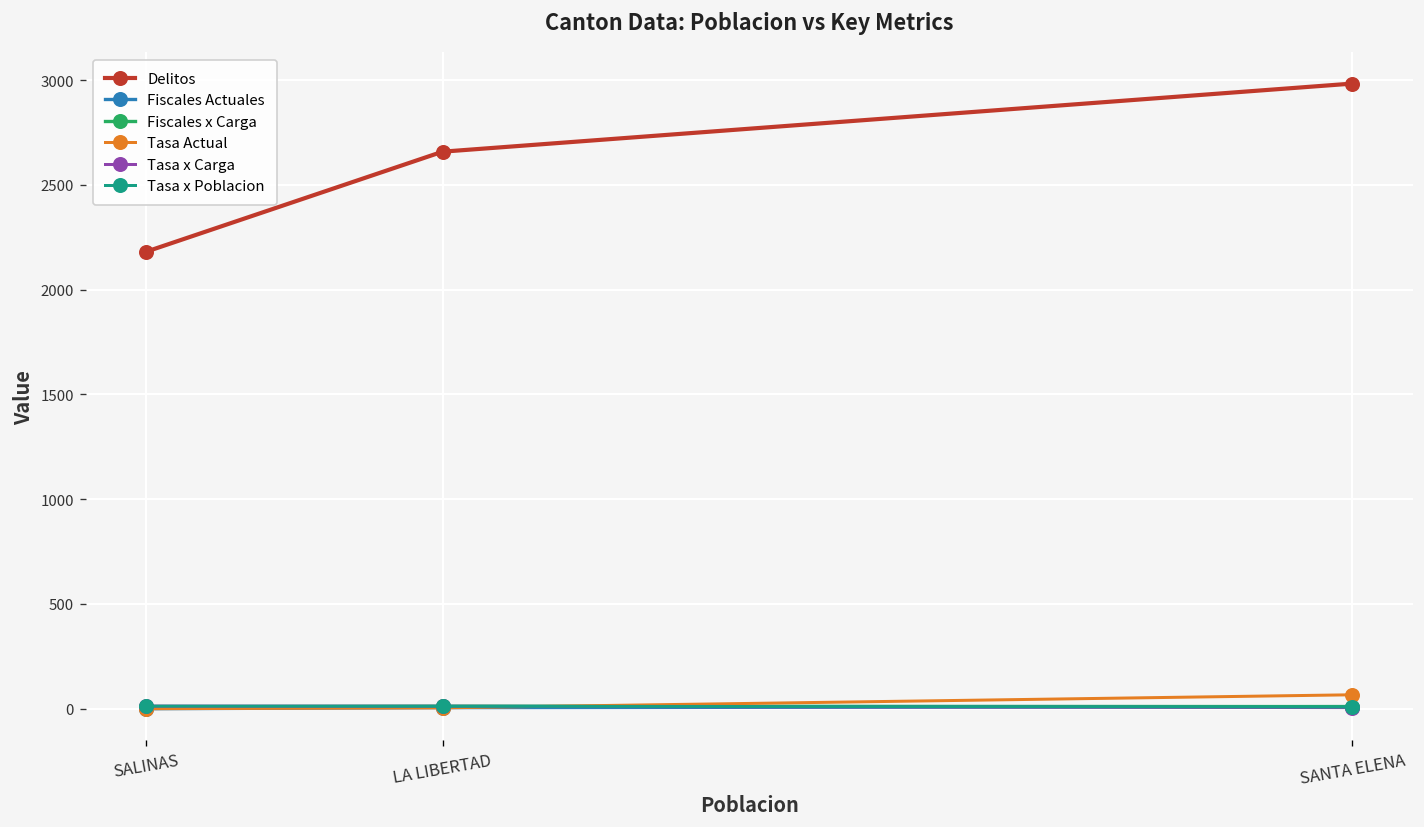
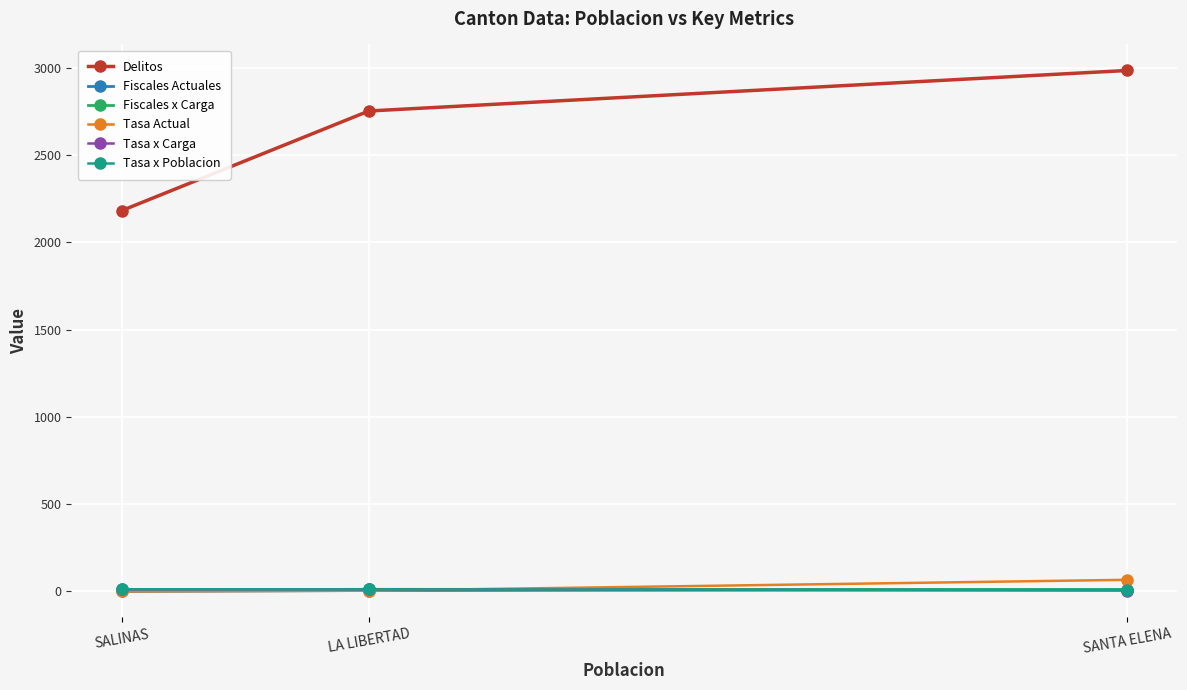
Delitos, LA LIBERTAD: 2660 -> 2750
